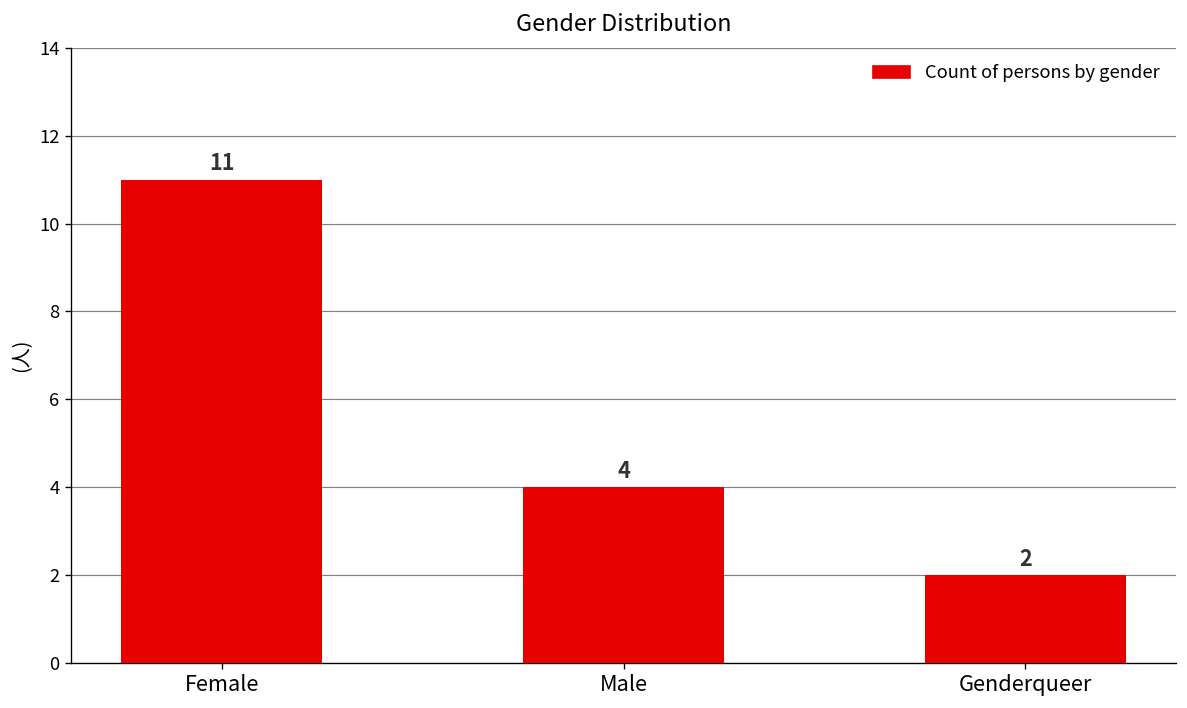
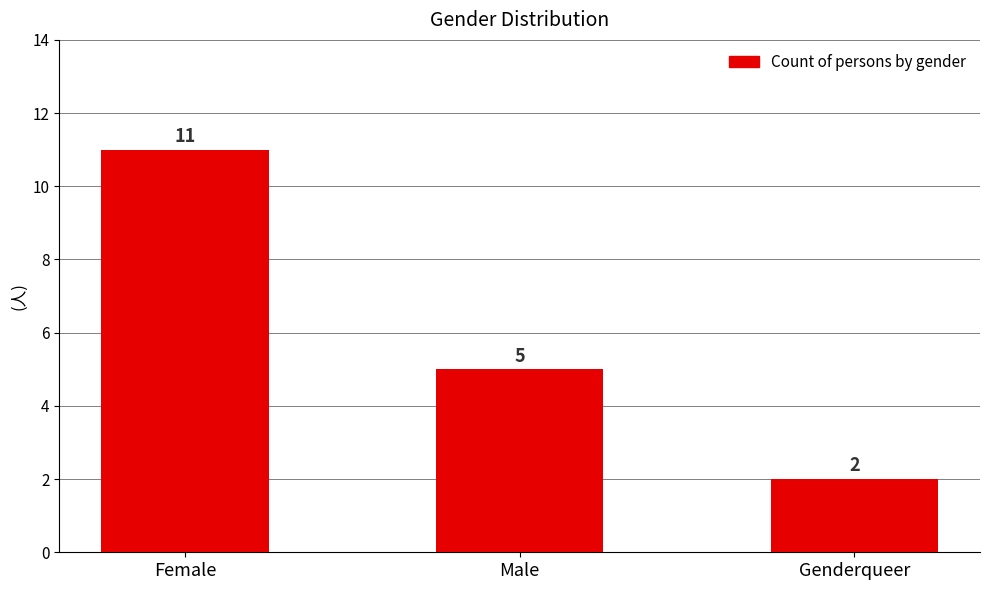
Male: 4 -> 5
